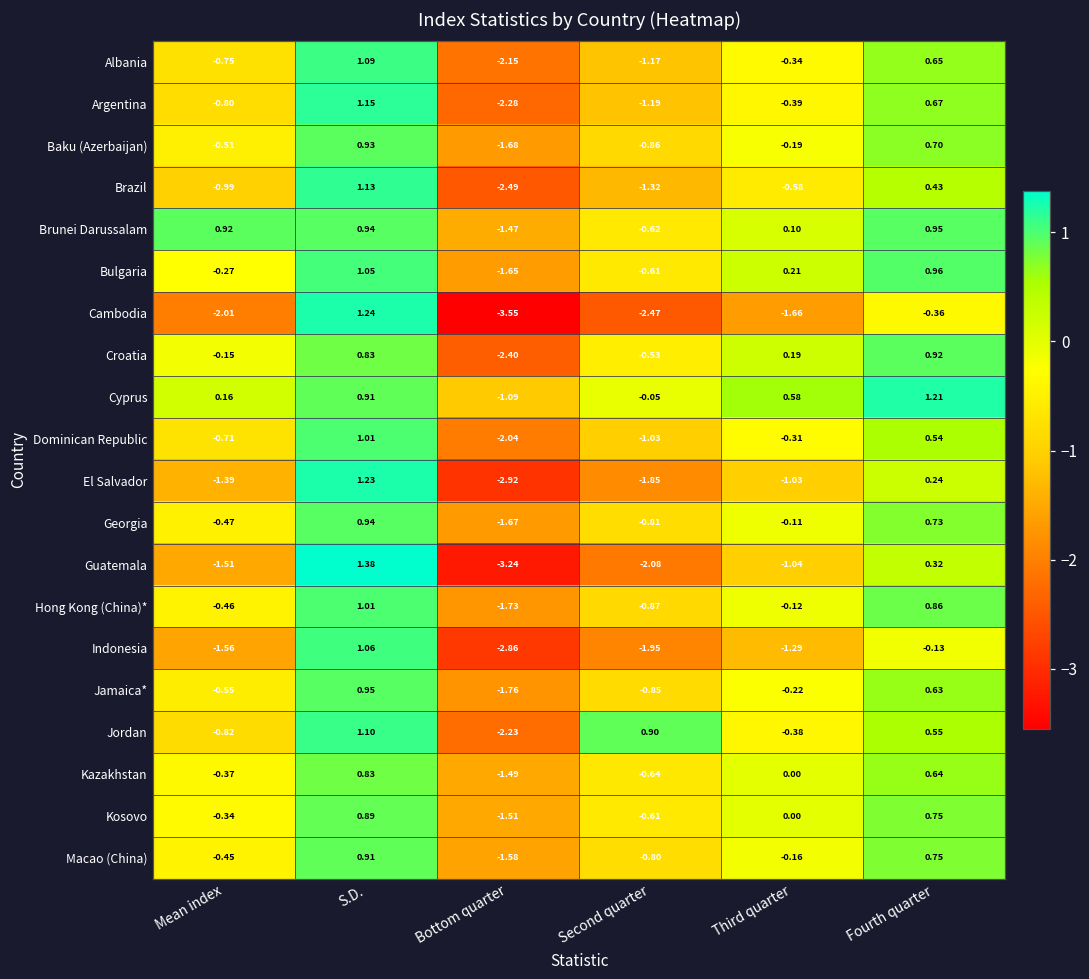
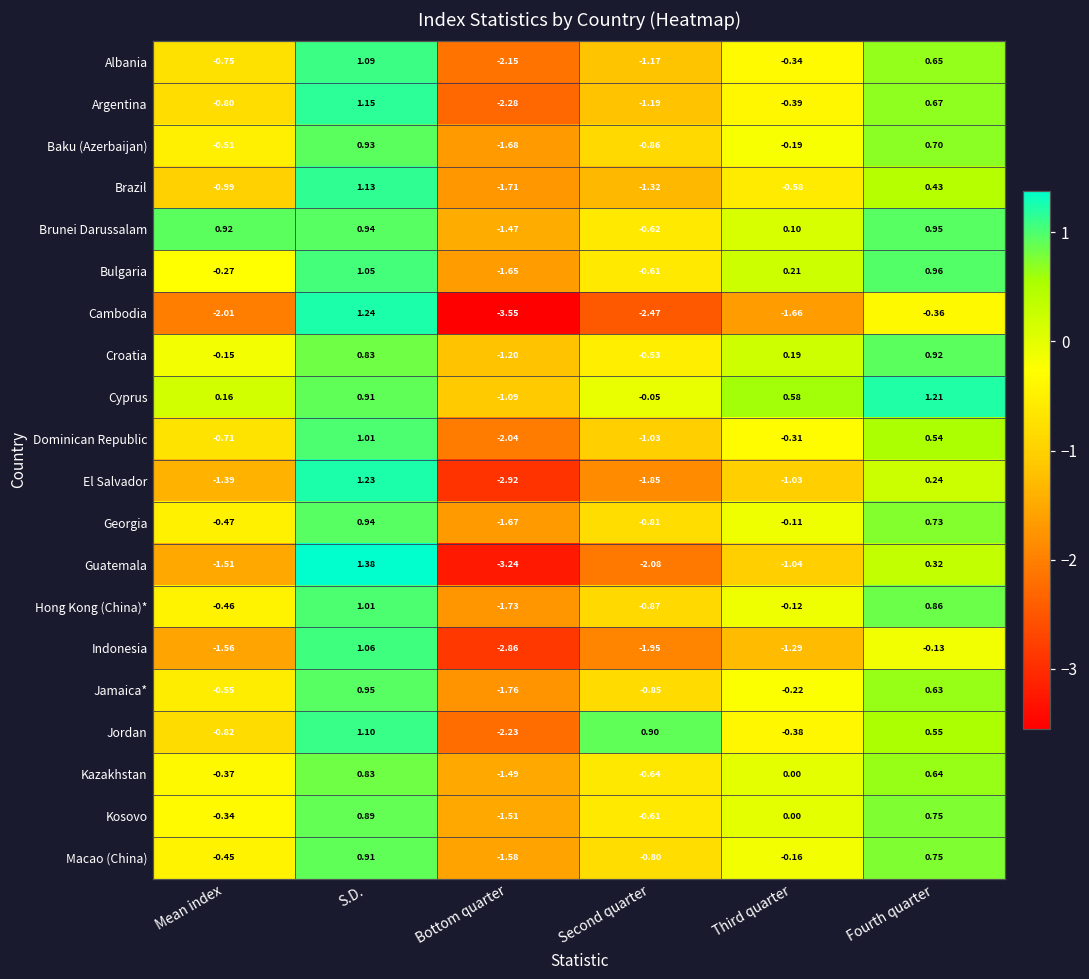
Brazil, Bottom quarter: -2.49 -> -1.71
Croatia, Bottom quarter: -2.40 -> -1.20
